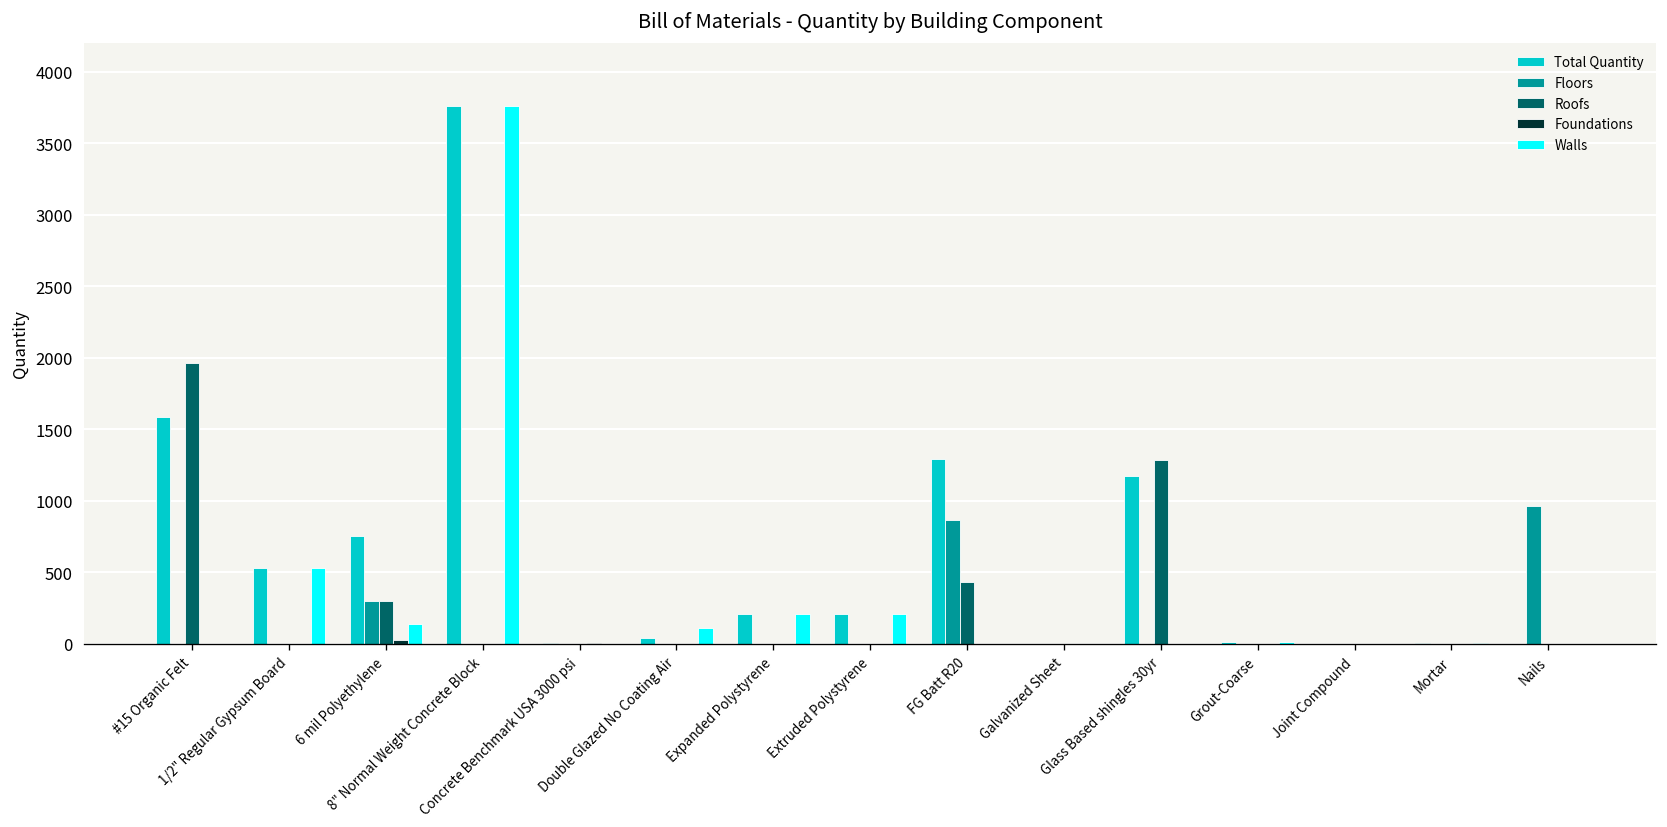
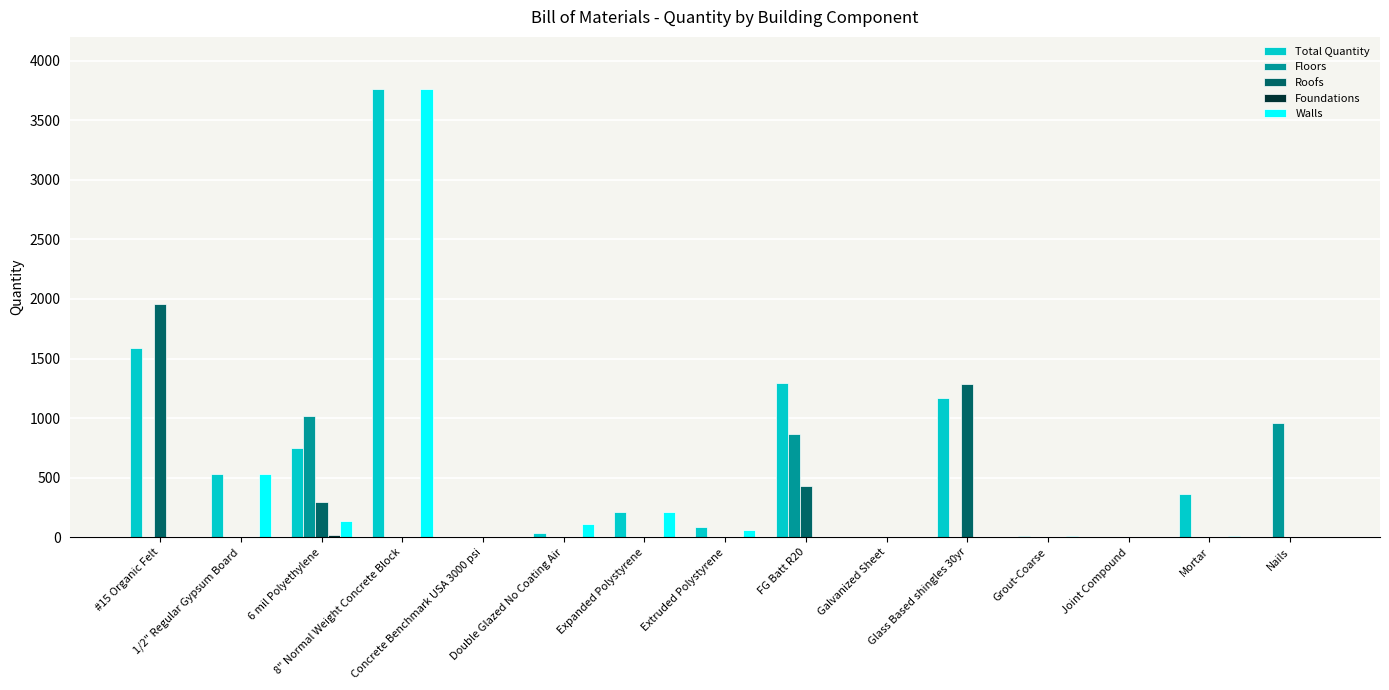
Floors, 6 mil Polyethylene: 300 -> 1020
Total Quantity, Extruded Polystyrene: 210 -> 90
Walls, Extruded Polystyrene: 210 -> 60
Total Quantity, Mortar: 10 -> 370
